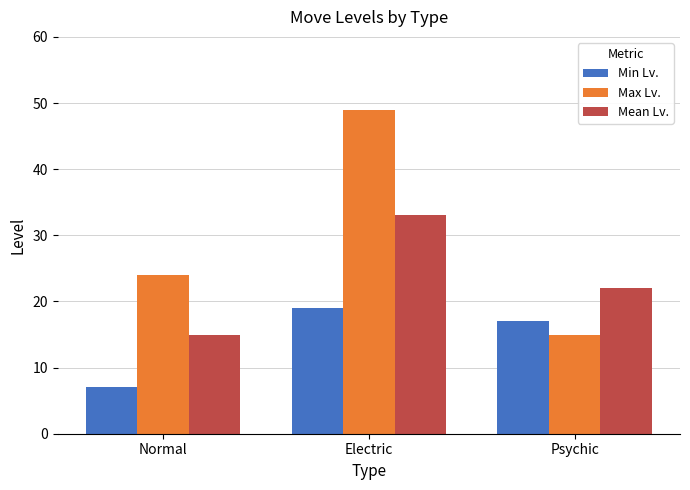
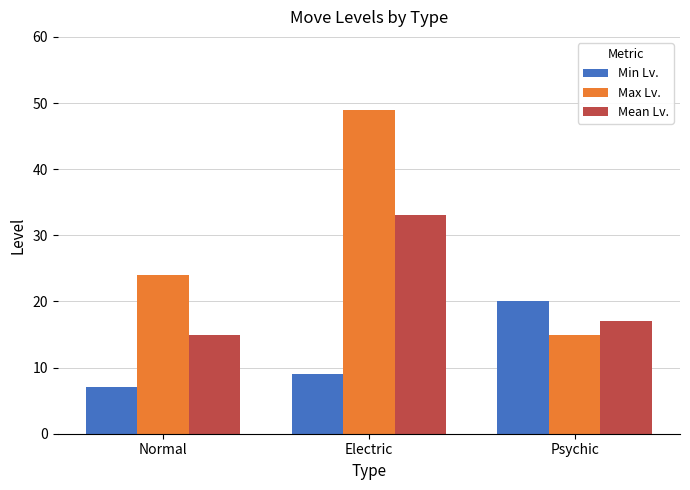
Min Lv., Electric: 19 -> 9
Min Lv., Psychic: 17 -> 20
Mean Lv., Psychic: 22 -> 17
